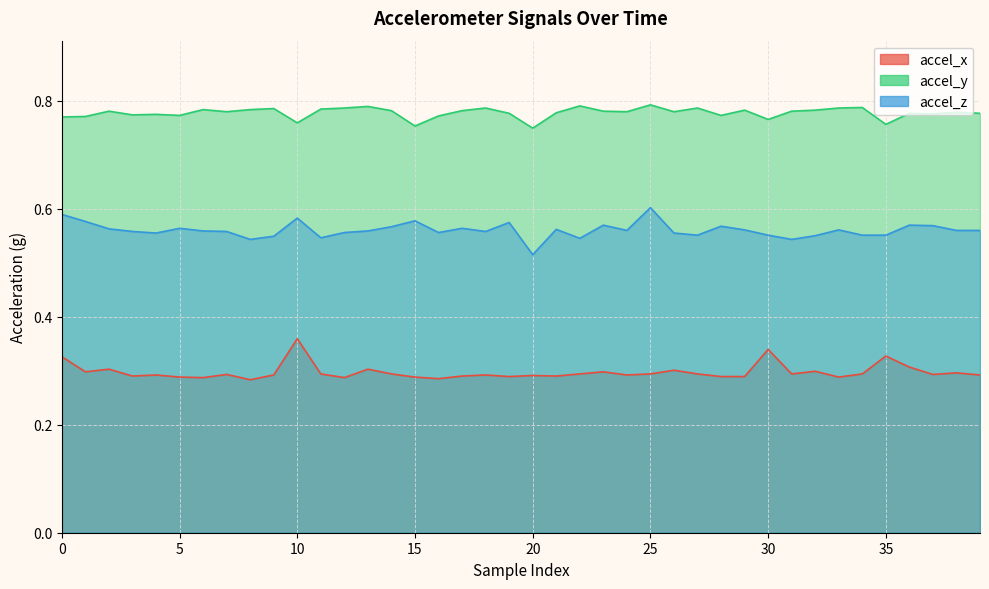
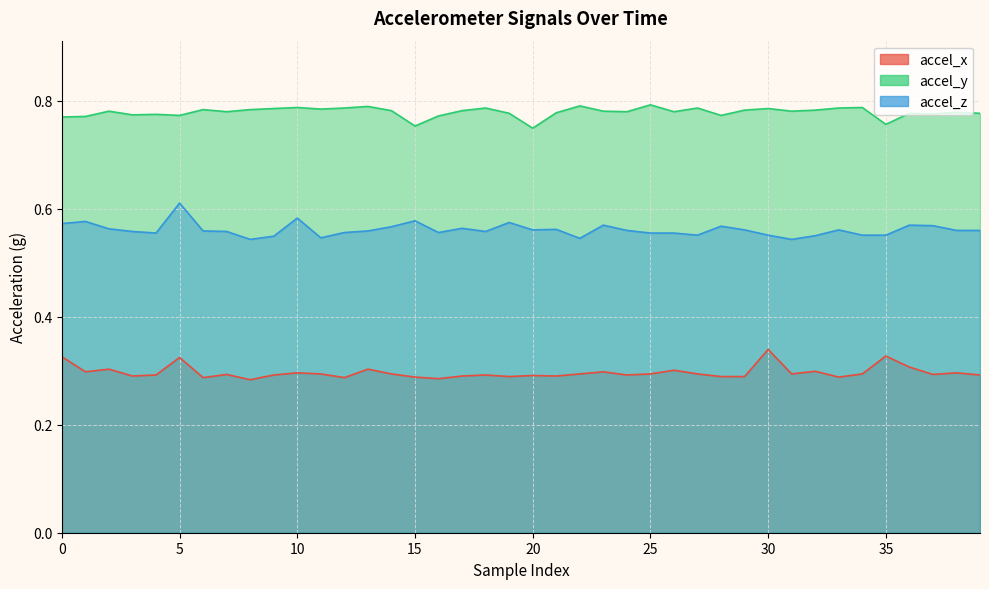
accel_z, 0: 0.59 -> 0.57
accel_x, 5: 0.29 -> 0.32
accel_z, 5: 0.56 -> 0.61
accel_x, 10: 0.36 -> 0.30
accel_y, 10: 0.76 -> 0.79
accel_z, 20: 0.51 -> 0.56
accel_z, 25: 0.60 -> 0.55
accel_y, 30: 0.77 -> 0.79
